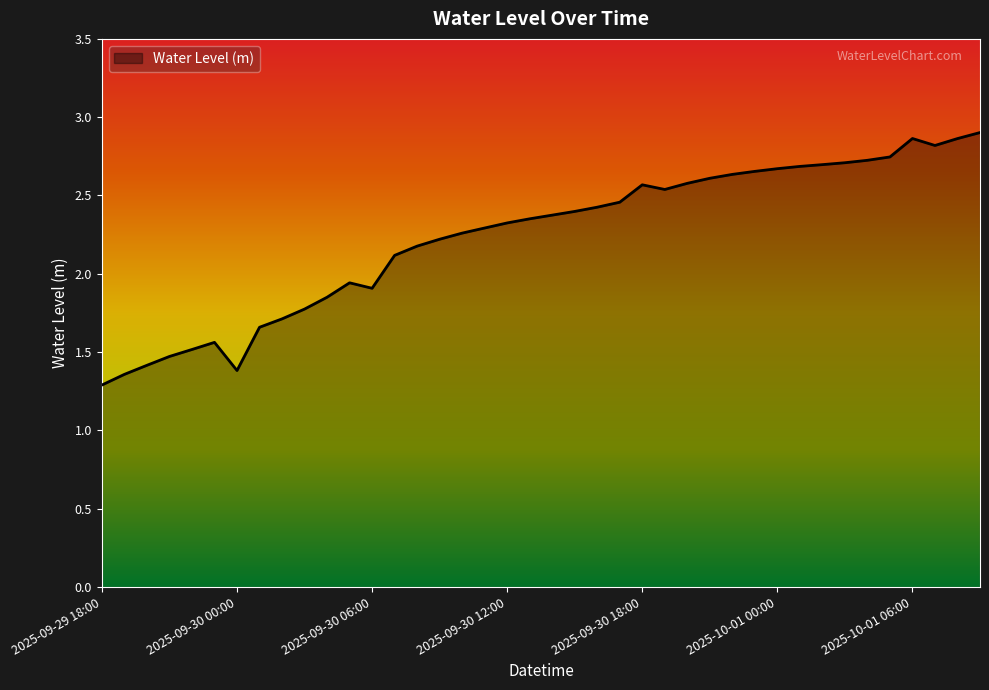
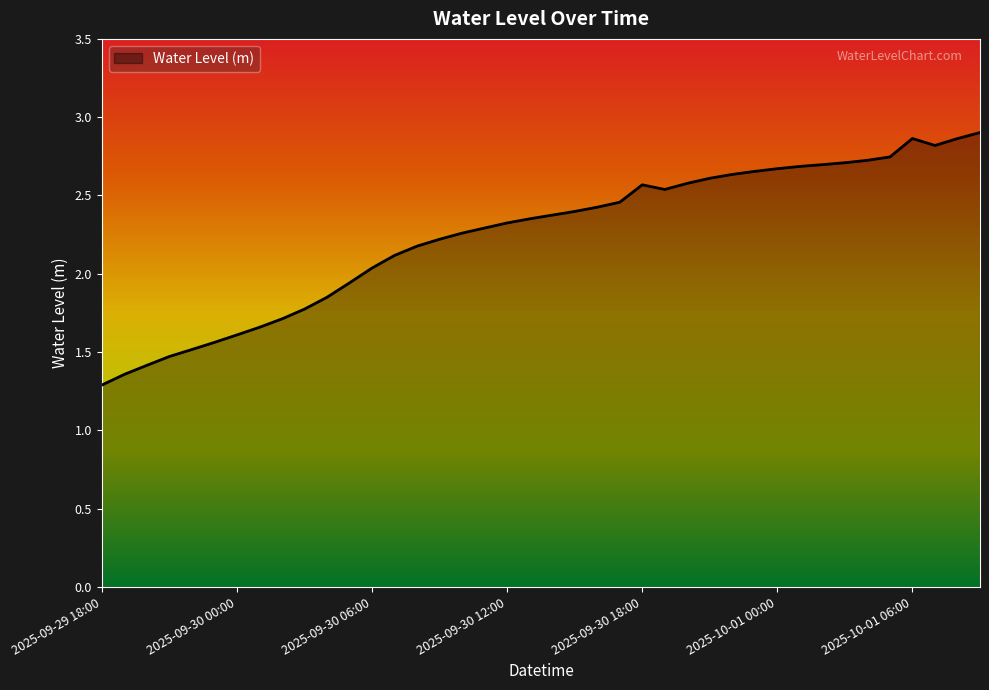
2025-09-30 00:00: 1.38 -> 1.61
2025-09-30 06:00: 1.91 -> 2.04
